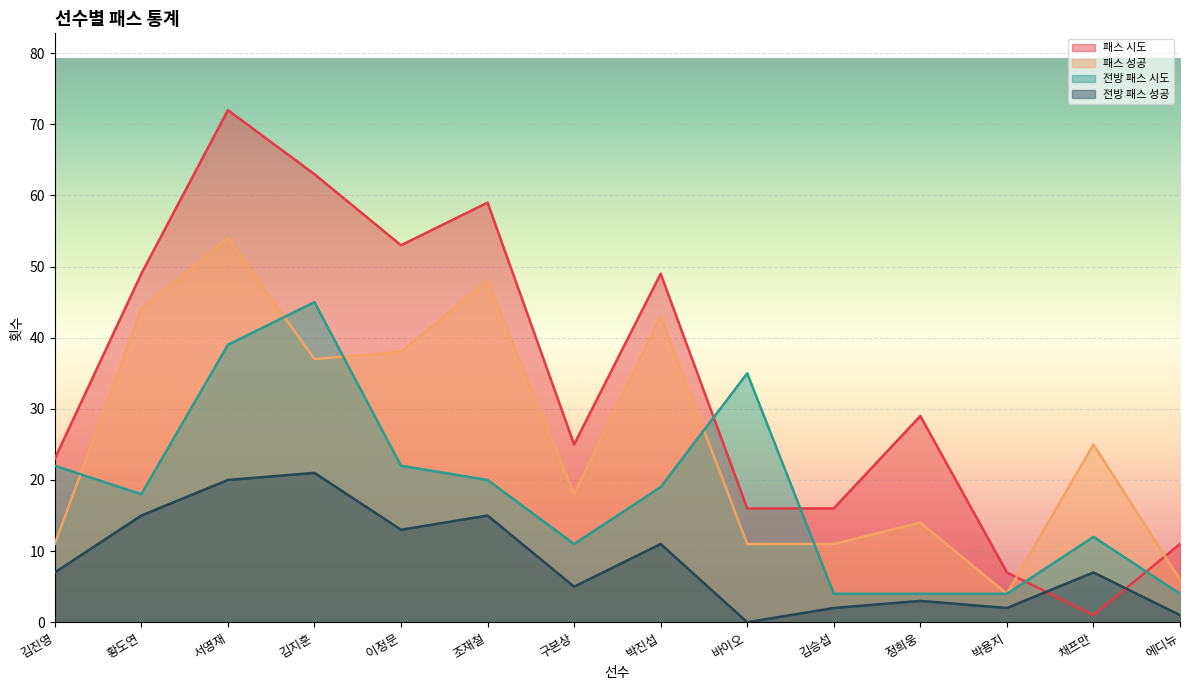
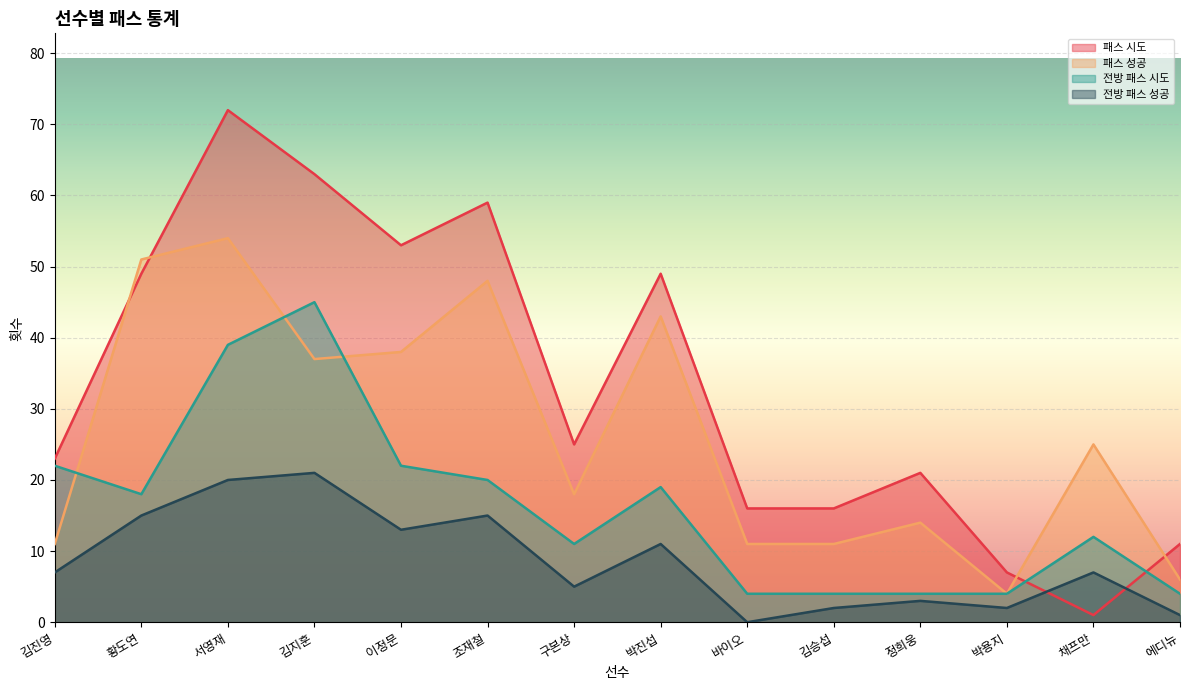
패스 성공, 황도연: 44 -> 51
전방 패스 시도, 바이오: 35 -> 4
패스 시도, 정희웅: 29 -> 21
